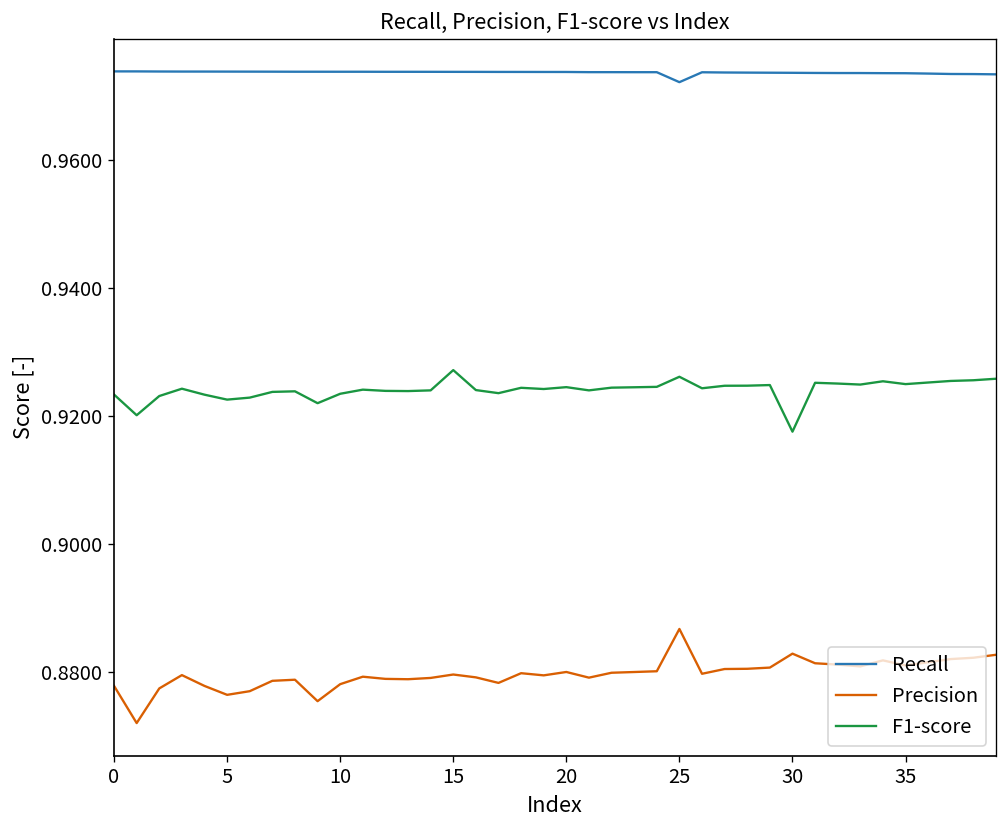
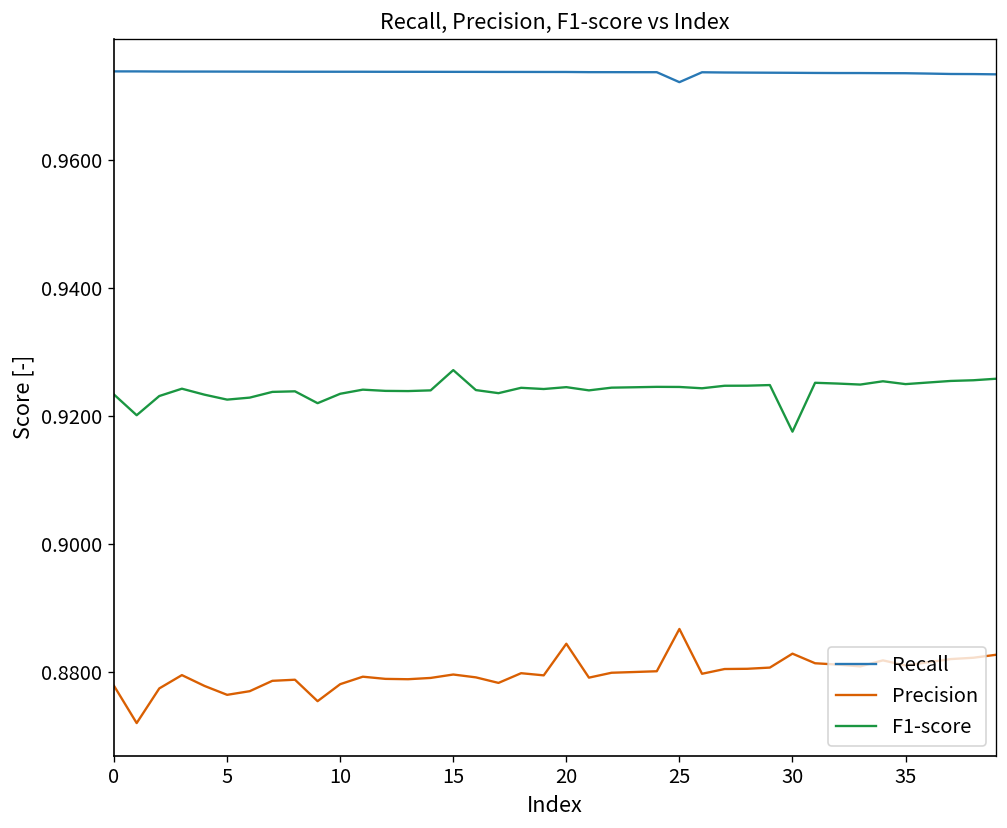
Precision, 20: 0.880 -> 0.884
F1-score, 25: 0.926 -> 0.924
